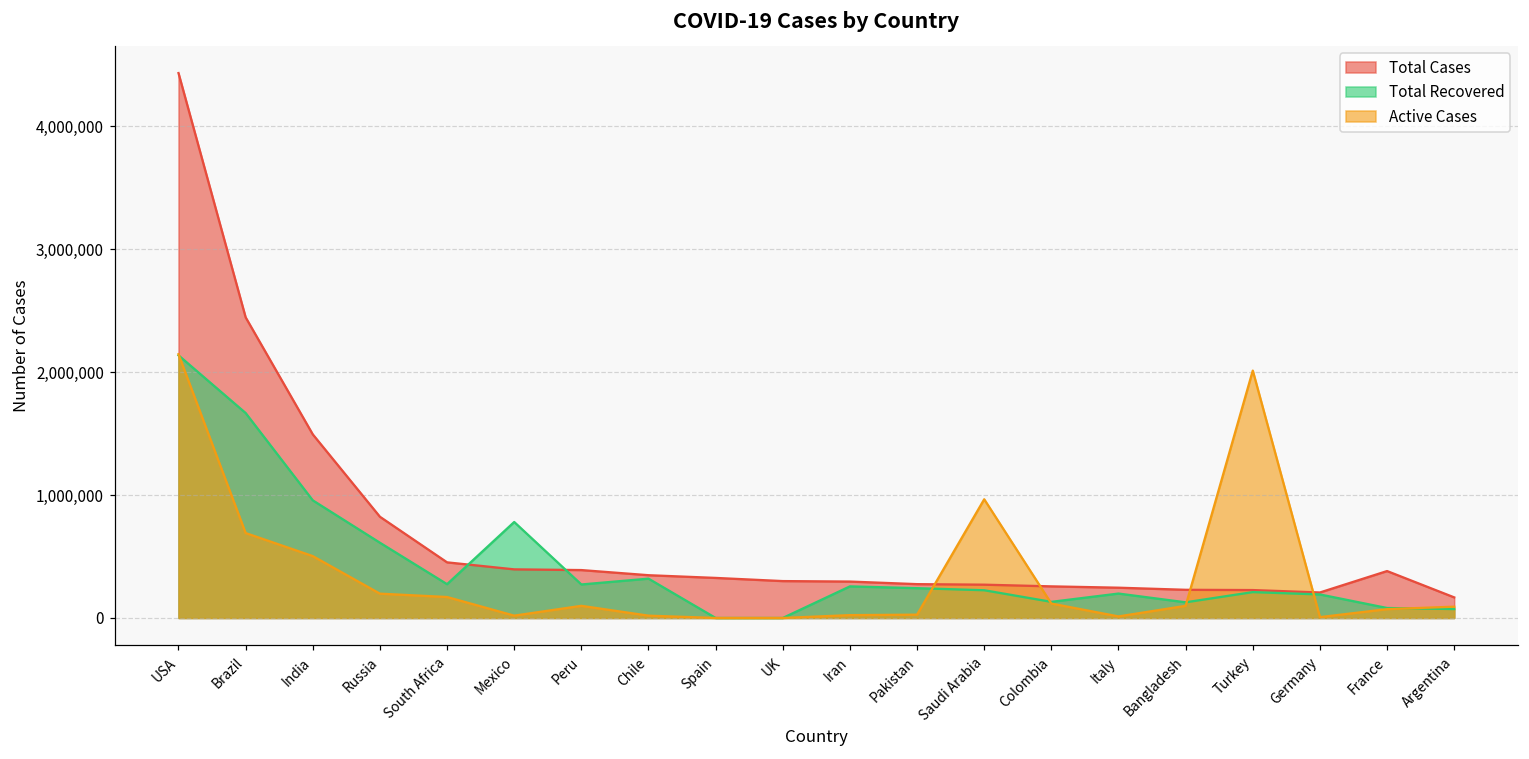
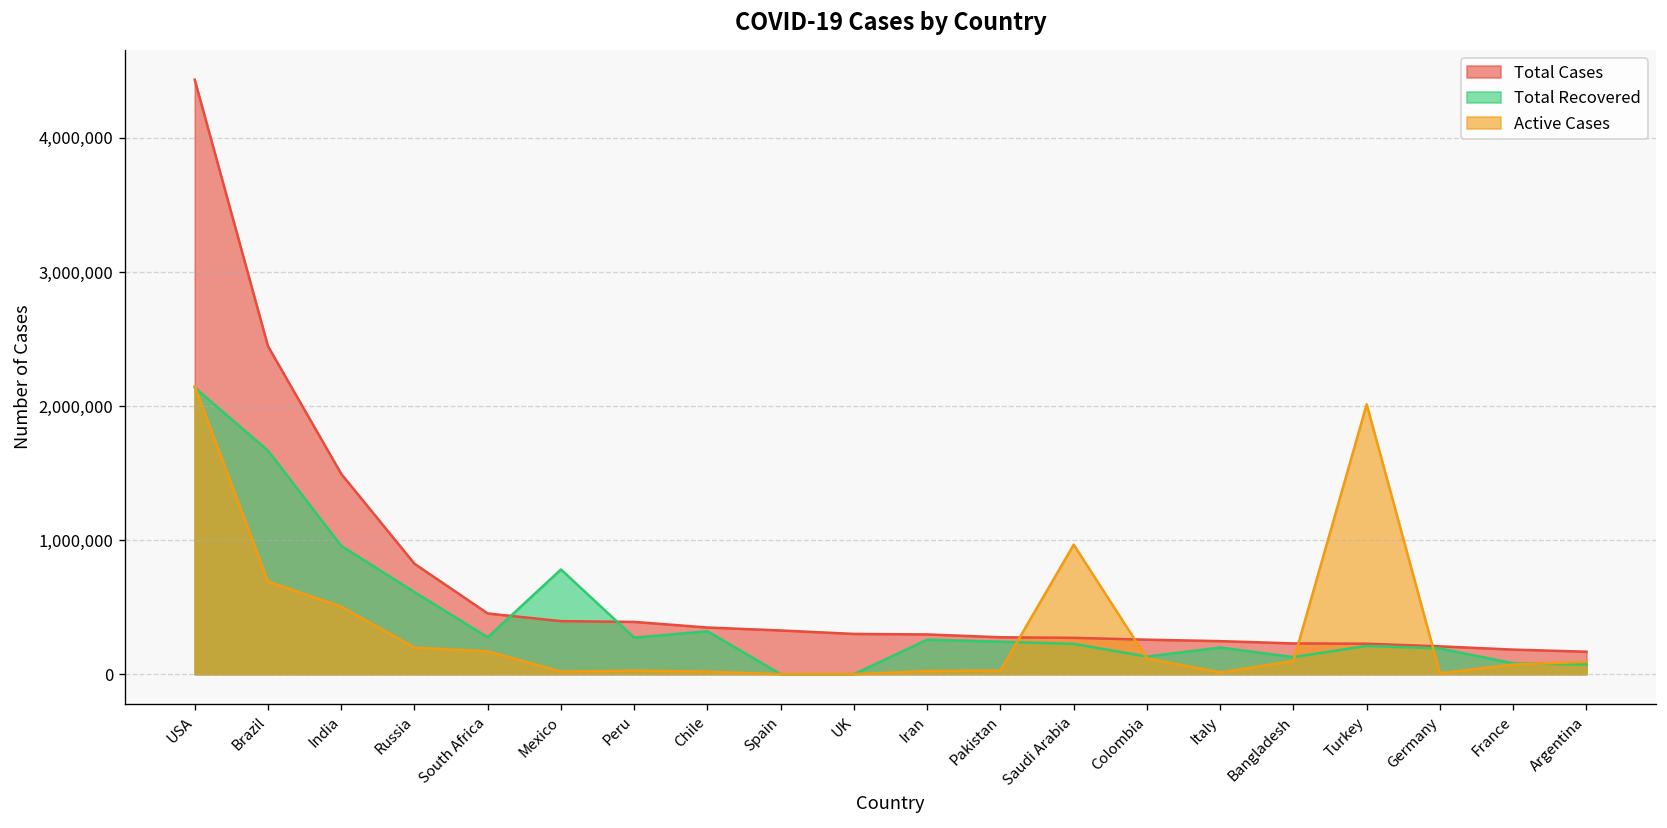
Active Cases, Peru: 100,000 -> 30,000
Total Cases, France: 380,000 -> 180,000
